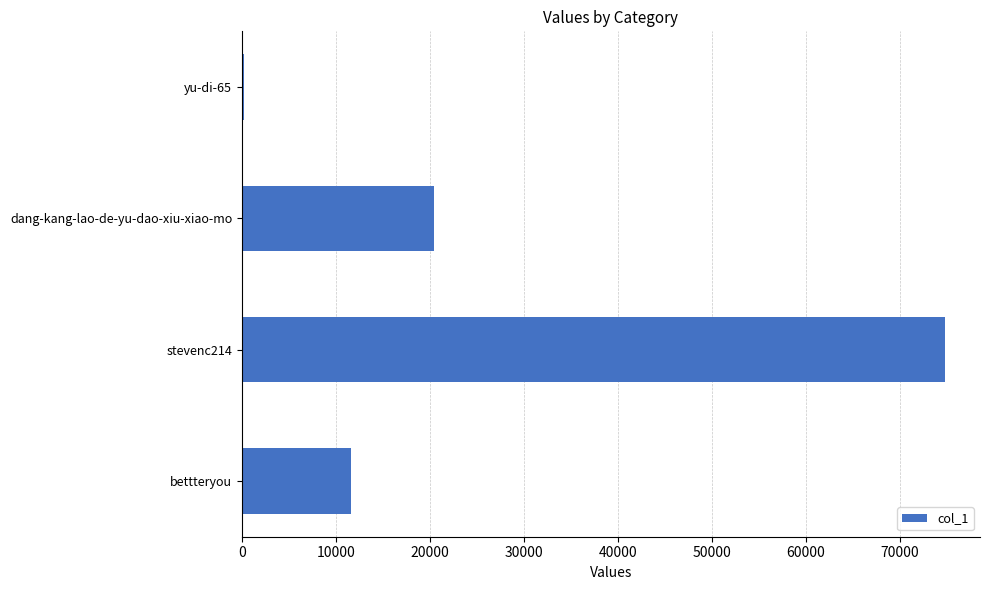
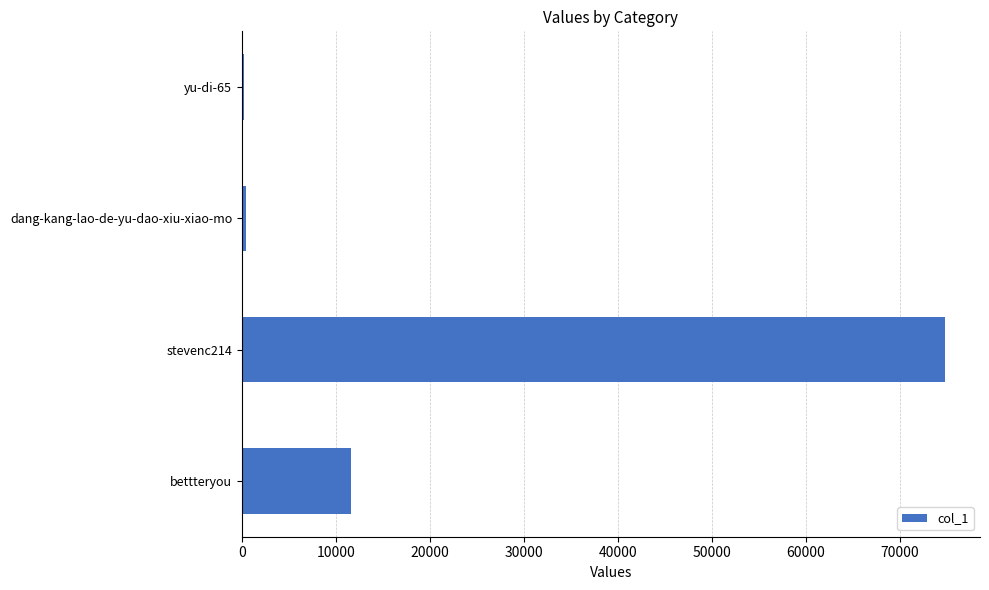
dang-kang-lao-de-yu-dao-xiu-xiao-mo: 20000 -> 0
